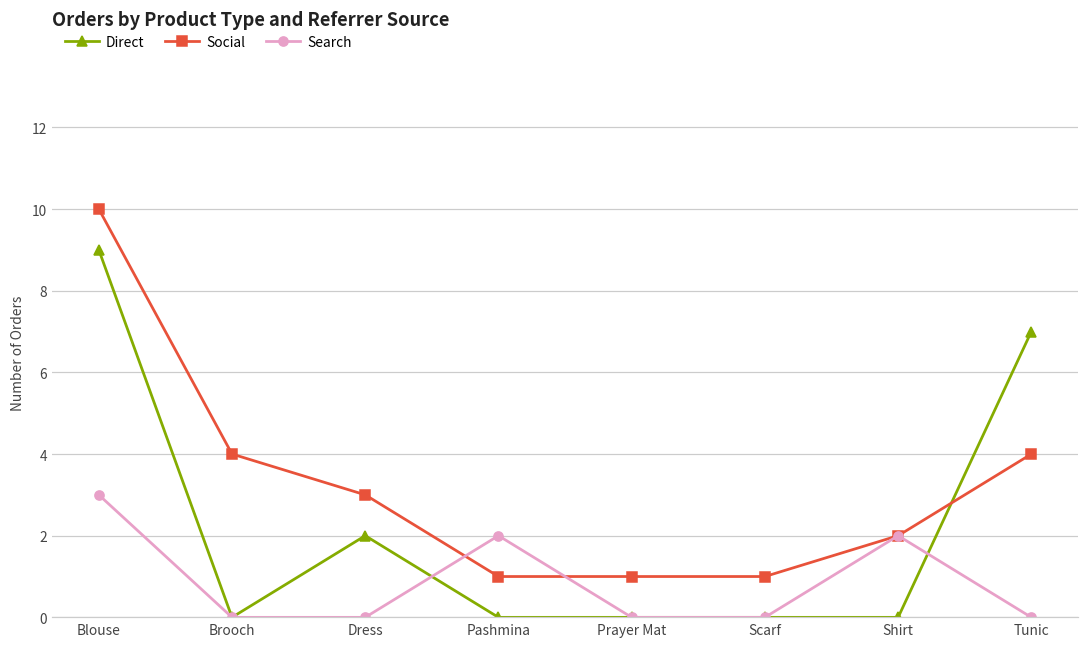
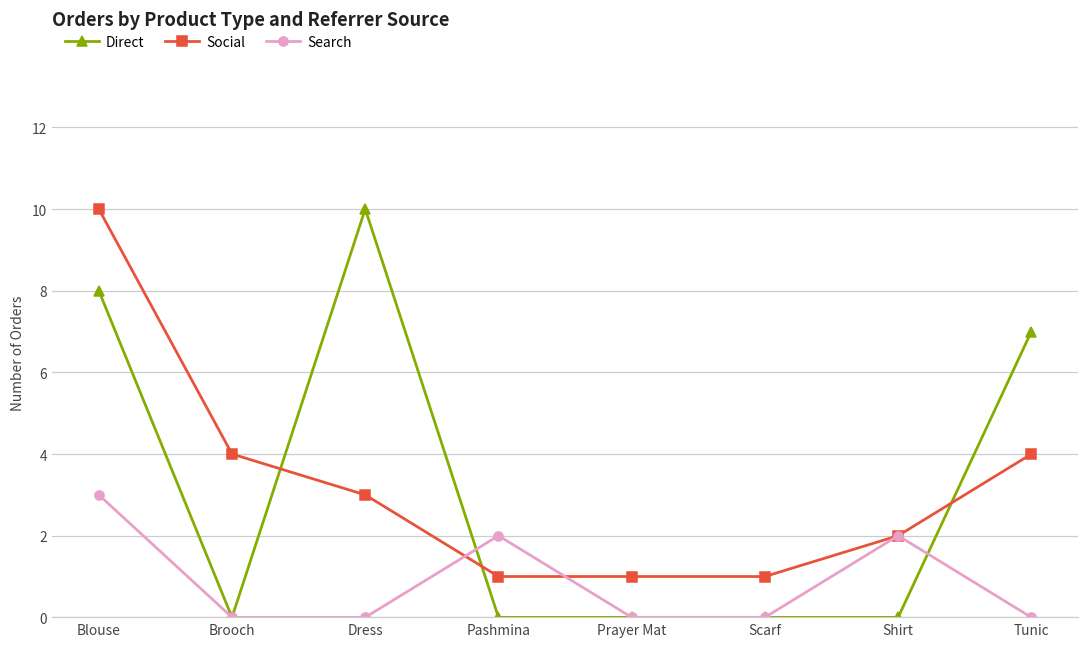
Direct, Blouse: 9 -> 8
Direct, Dress: 2 -> 10
